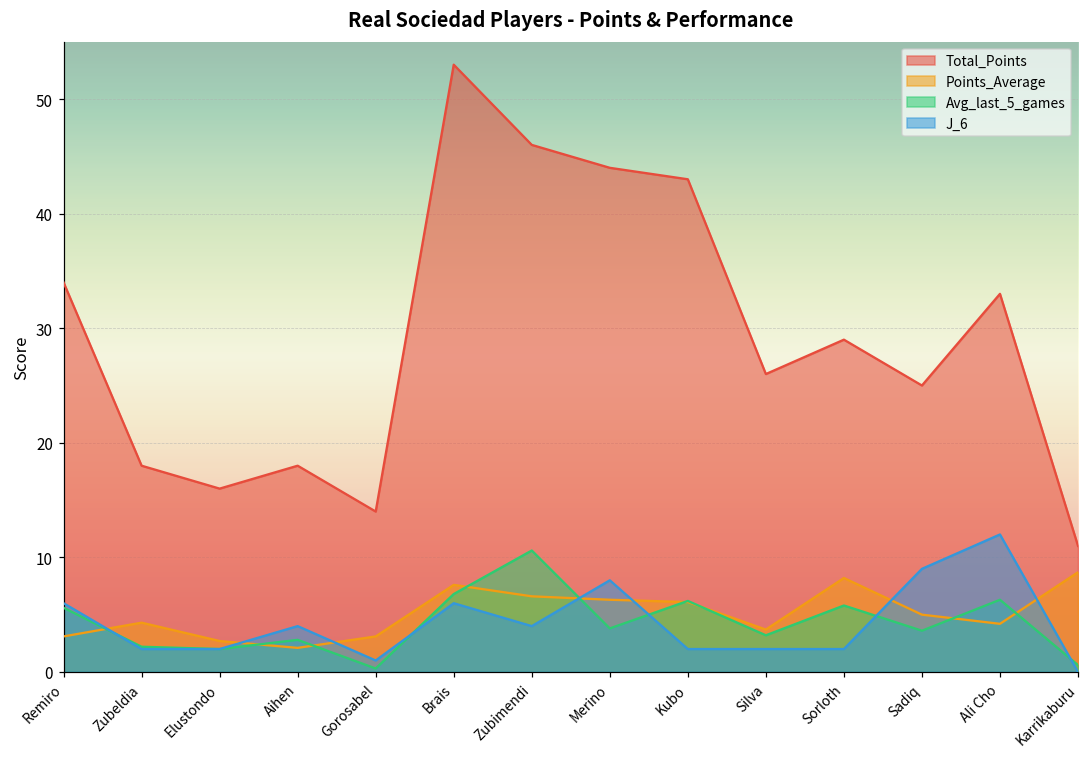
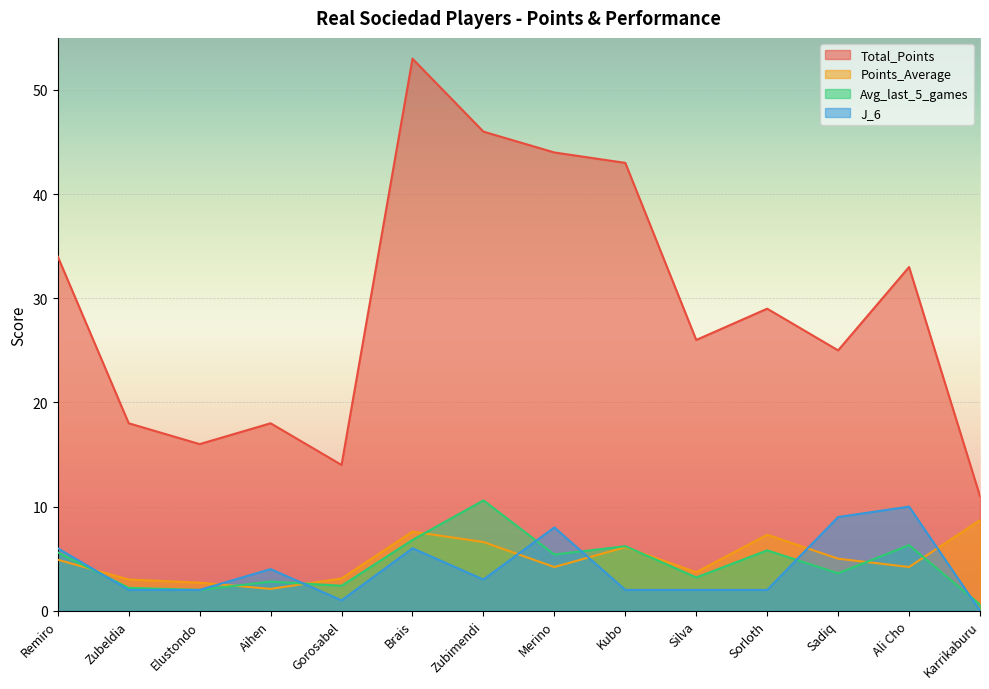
Points_Average, Remiro: 3.1 -> 4.9
Points_Average, Zubeldia: 4.3 -> 3.0
Avg_last_5_games, Gorosabel: 0.3 -> 2.4
J_6, Zubimendi: 4 -> 3
Points_Average, Merino: 6.3 -> 4.2
Avg_last_5_games, Merino: 3.8 -> 5.4
Points_Average, Sorloth: 8.2 -> 7.3
J_6, Ali Cho: 12 -> 10
